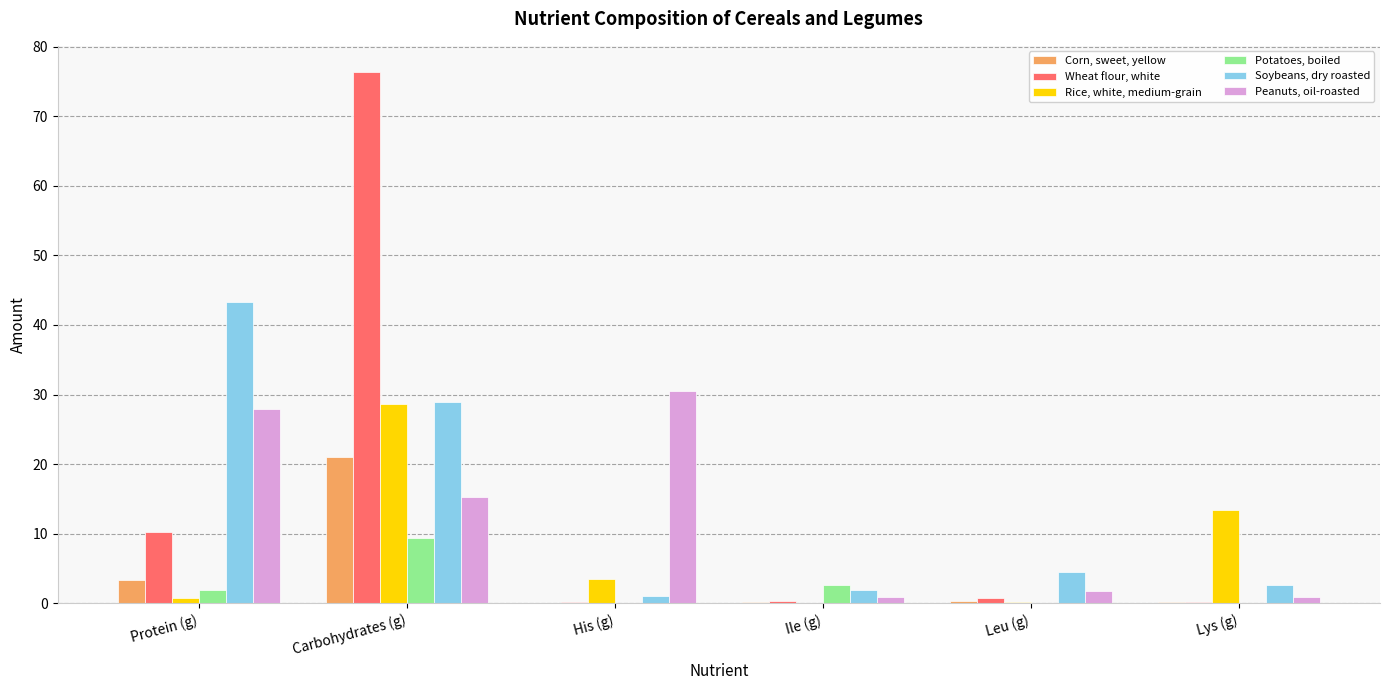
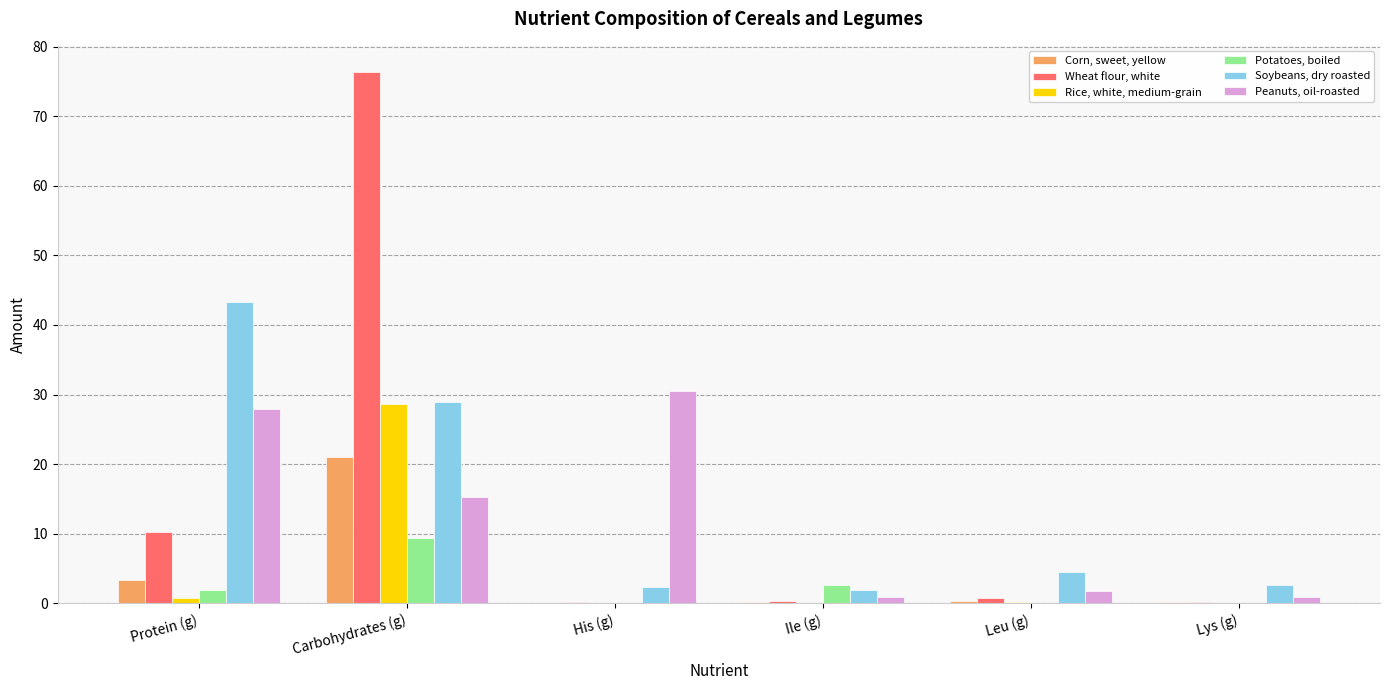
Rice, white, medium-grain, His (g): 4 -> 0
Soybeans, dry roasted, His (g): 1 -> 2
Rice, white, medium-grain, Lys (g): 13 -> 0
